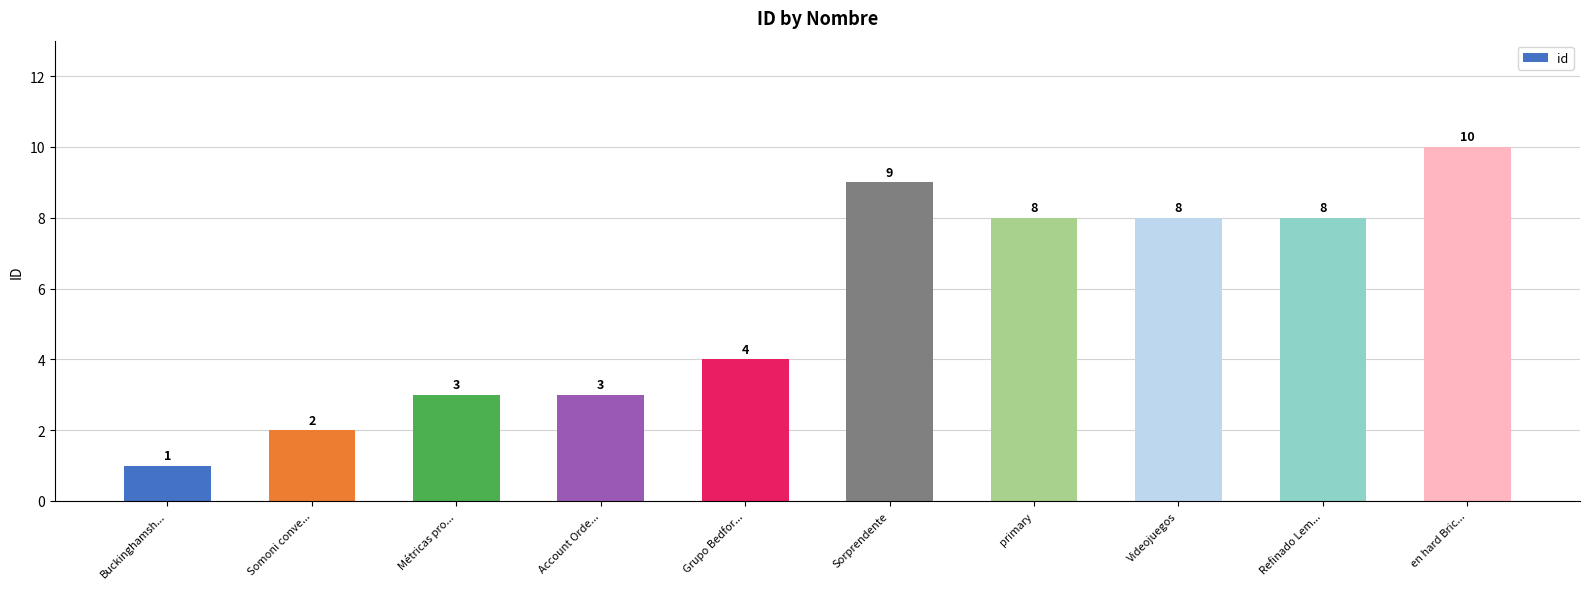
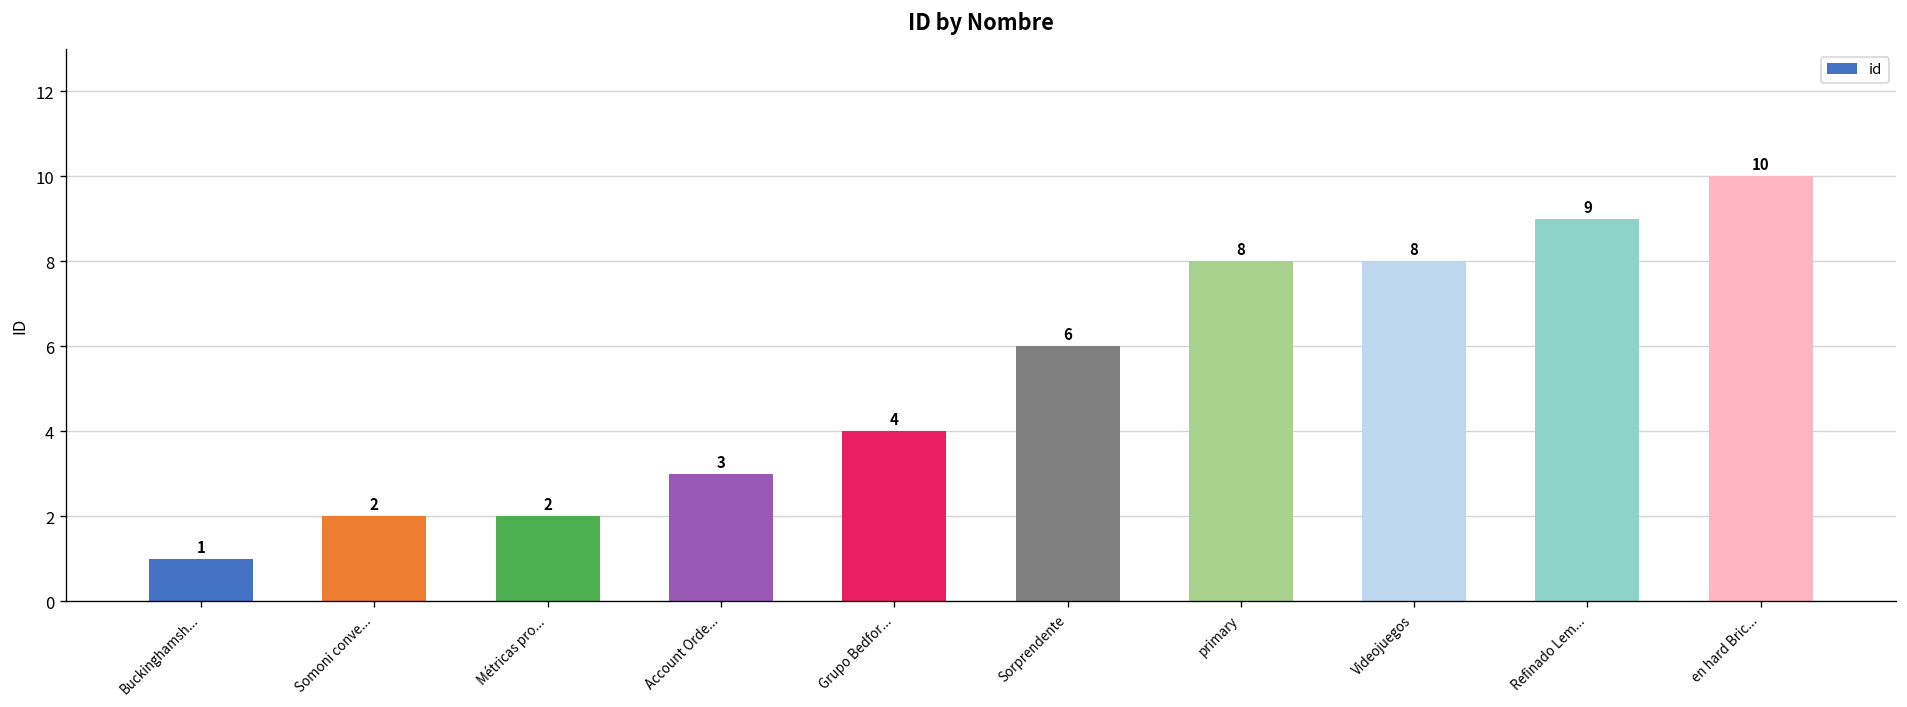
Métricas pro...: 3 -> 2
Sorprendente: 9 -> 6
Refinado Lem...: 8 -> 9
